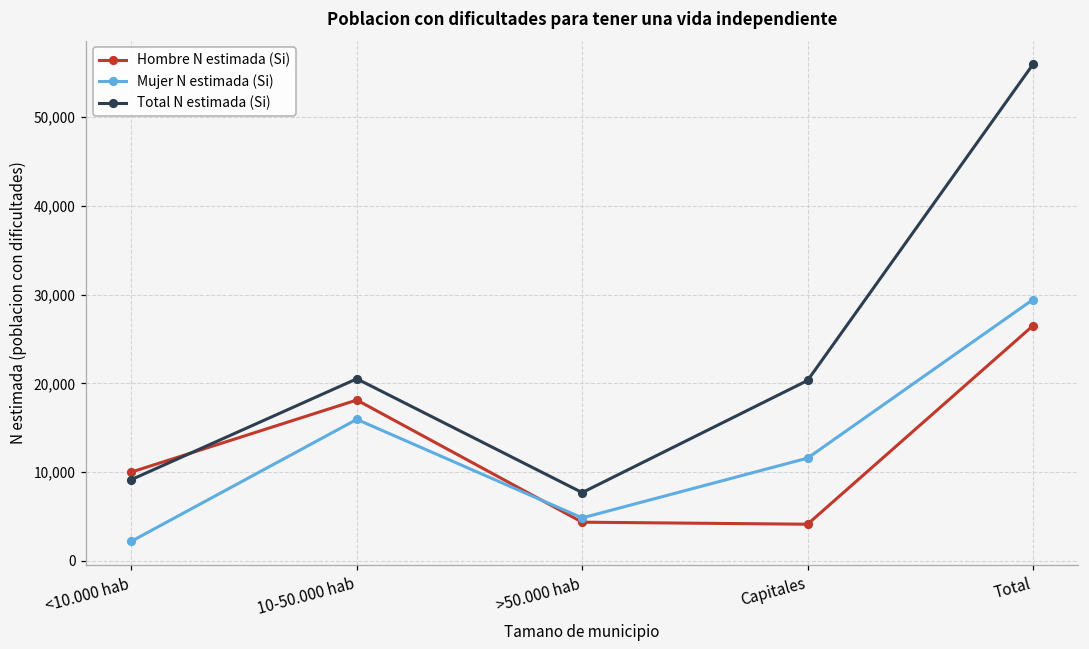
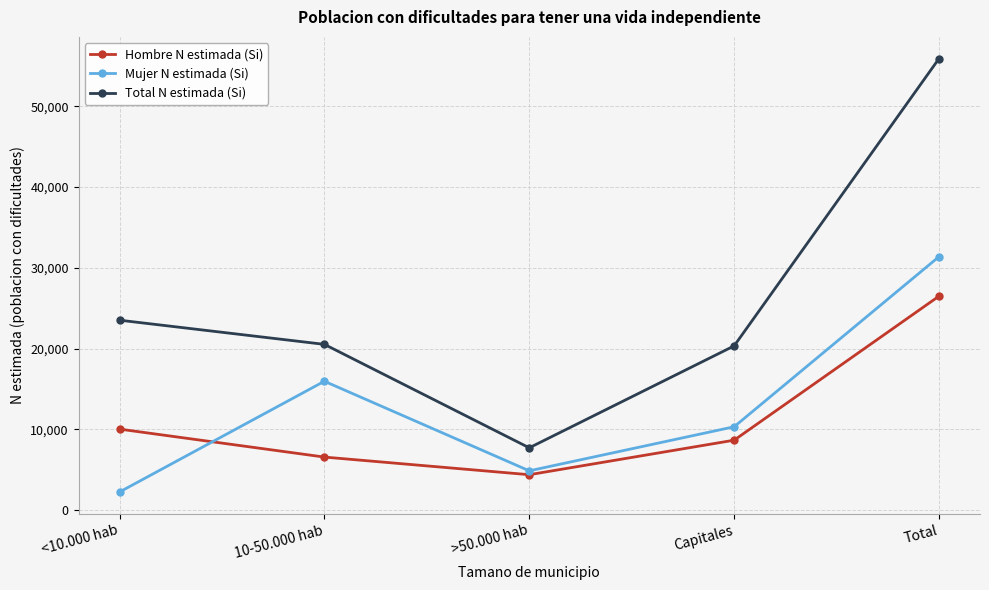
Total N estimada (Si), <10.000 hab: 9,000 -> 24,000
Hombre N estimada (Si), 10-50.000 hab: 18,000 -> 7,000
Hombre N estimada (Si), Capitales: 4,000 -> 9,000
Mujer N estimada (Si), Capitales: 12,000 -> 10,000
Mujer N estimada (Si), Total: 29,000 -> 31,000
